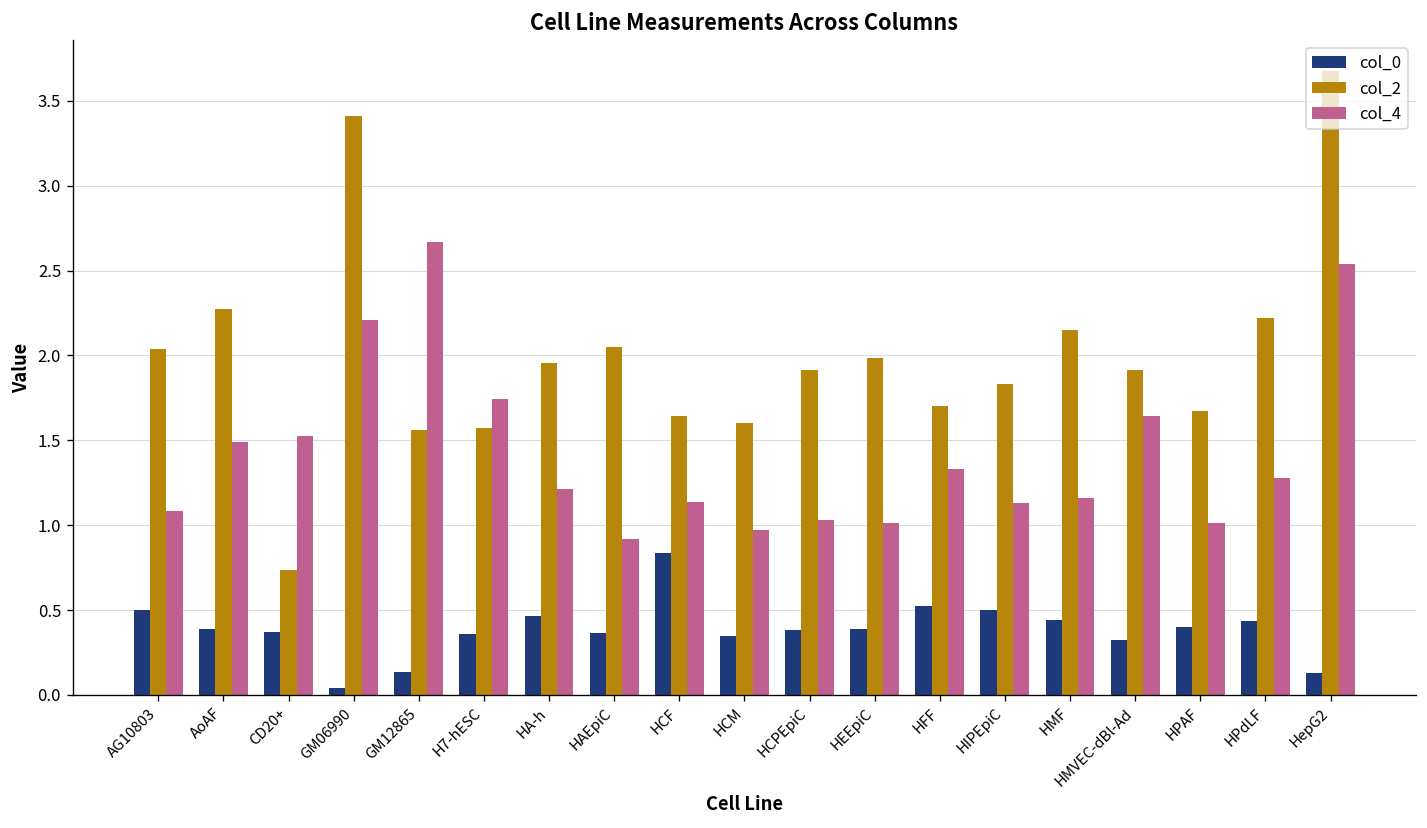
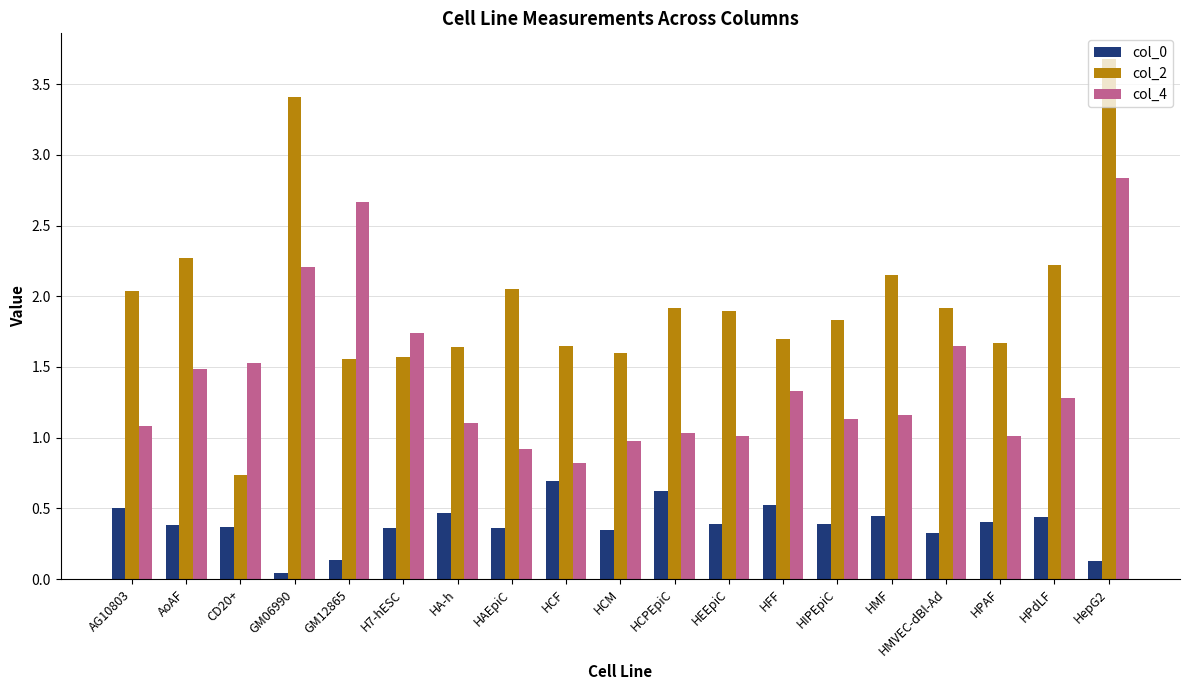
col_2, HA-h: 1.96 -> 1.64
col_4, HA-h: 1.21 -> 1.10
col_0, HCF: 0.83 -> 0.69
col_4, HCF: 1.14 -> 0.82
col_0, HCPEpiC: 0.38 -> 0.62
col_2, HEEpiC: 1.99 -> 1.90
col_0, HIPEpiC: 0.50 -> 0.39
col_4, HepG2: 2.54 -> 2.84
